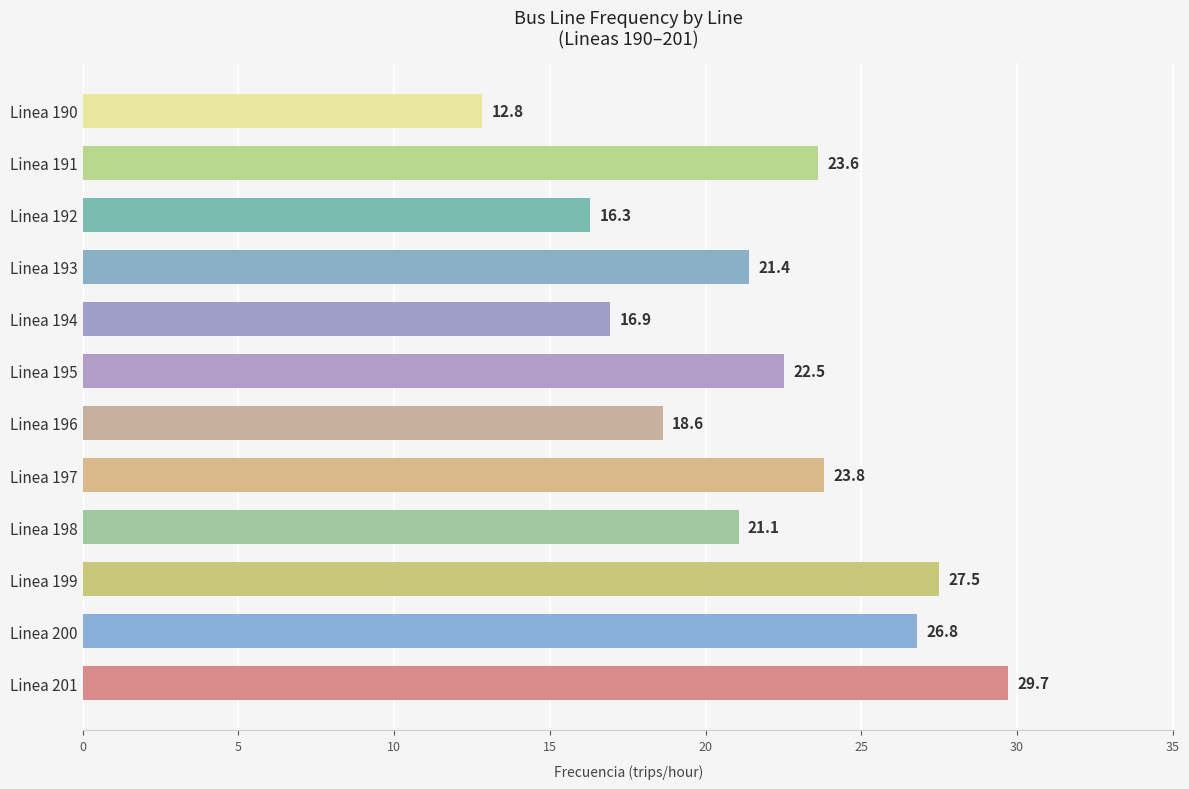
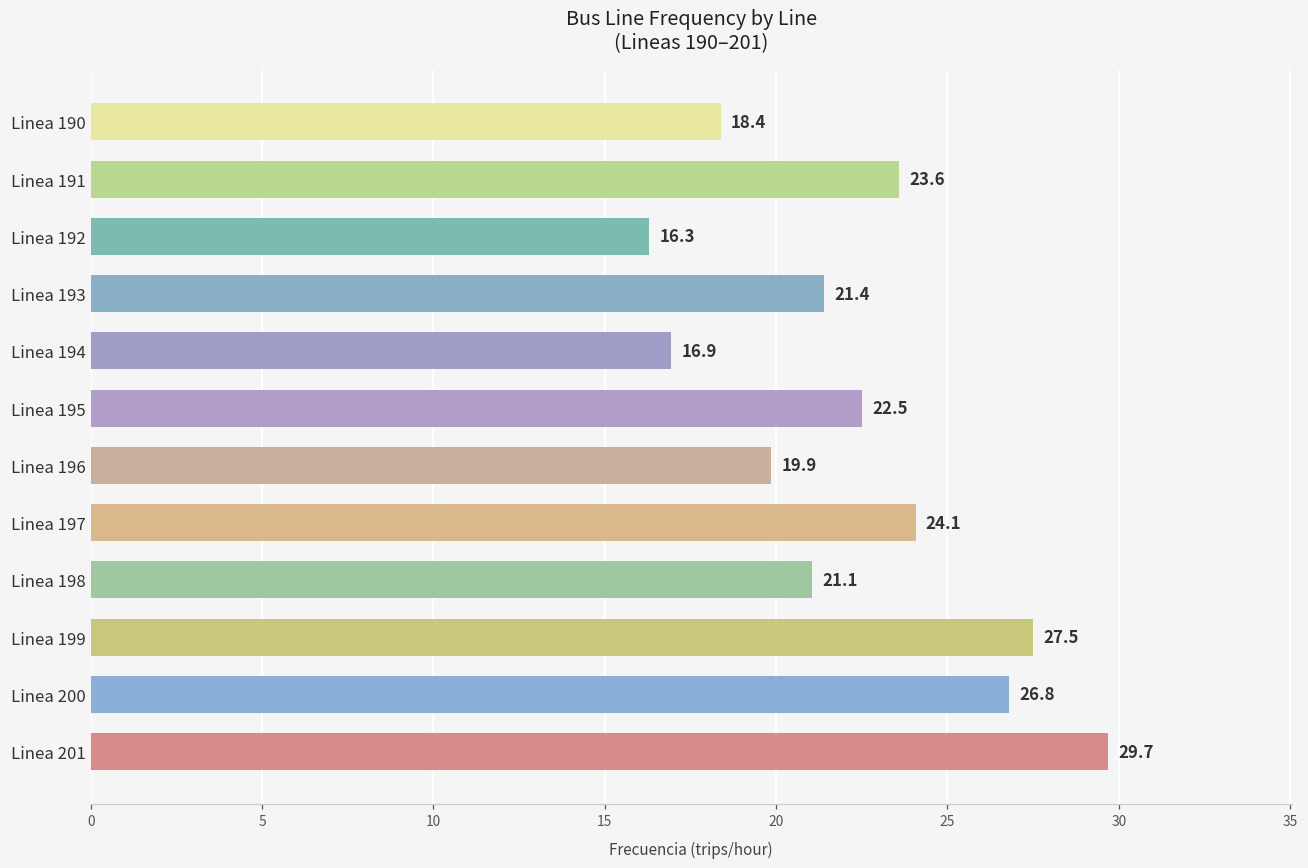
Linea 190: 12.8 -> 18.4
Linea 196: 18.6 -> 19.9
Linea 197: 23.8 -> 24.1
